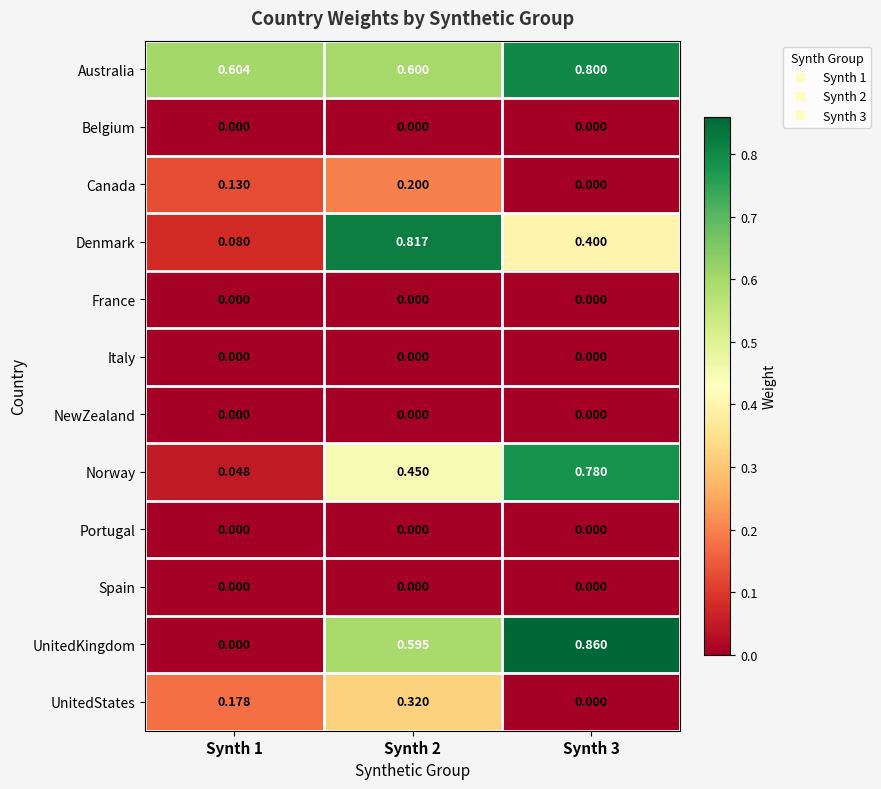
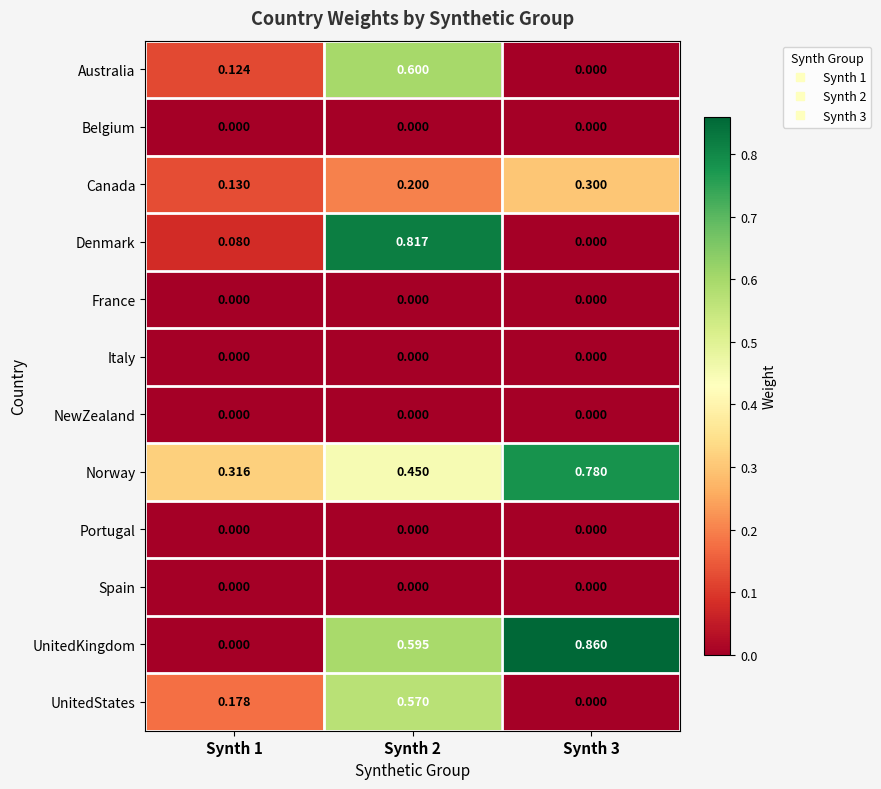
Australia, Synth 1: 0.604 -> 0.124
Australia, Synth 3: 0.800 -> 0.000
Canada, Synth 3: 0.000 -> 0.300
Denmark, Synth 3: 0.400 -> 0.000
Norway, Synth 1: 0.048 -> 0.316
UnitedStates, Synth 2: 0.320 -> 0.570
